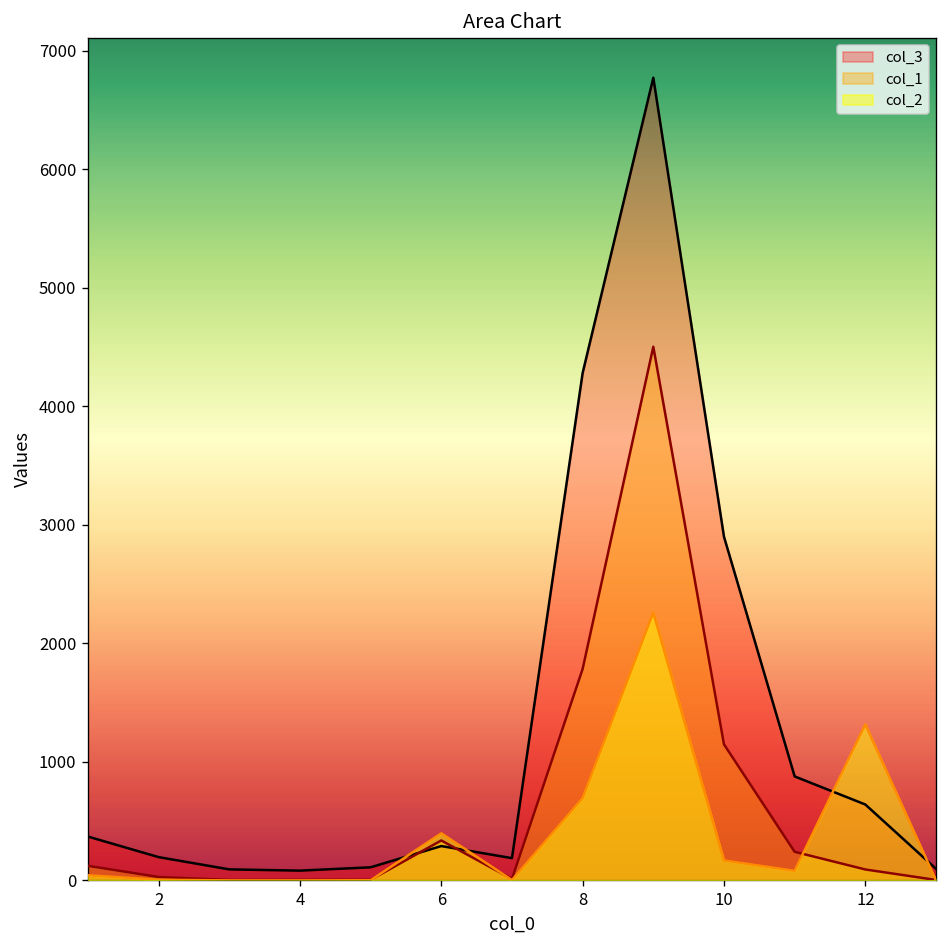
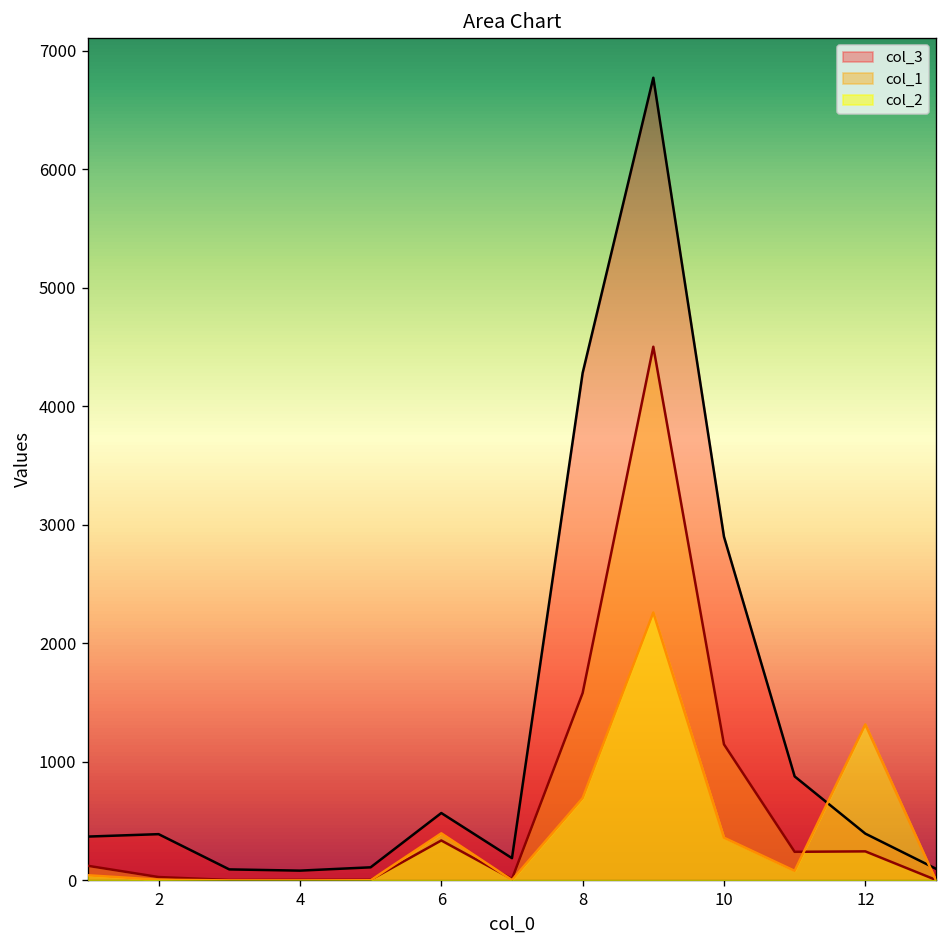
col_3, 2: 200 -> 400
col_3, 6: 300 -> 600
col_1, 8: 1800 -> 1600
col_2, 10: 200 -> 400
col_3, 12: 600 -> 400
col_1, 12: 100 -> 200
